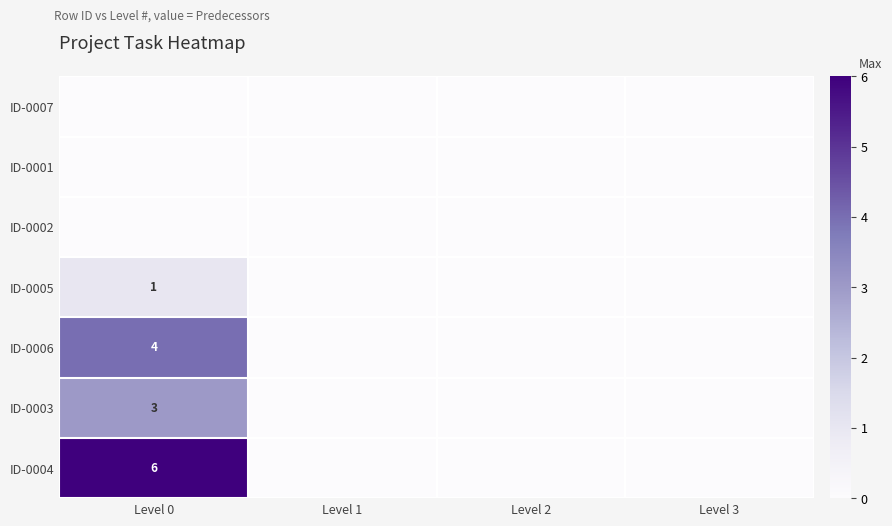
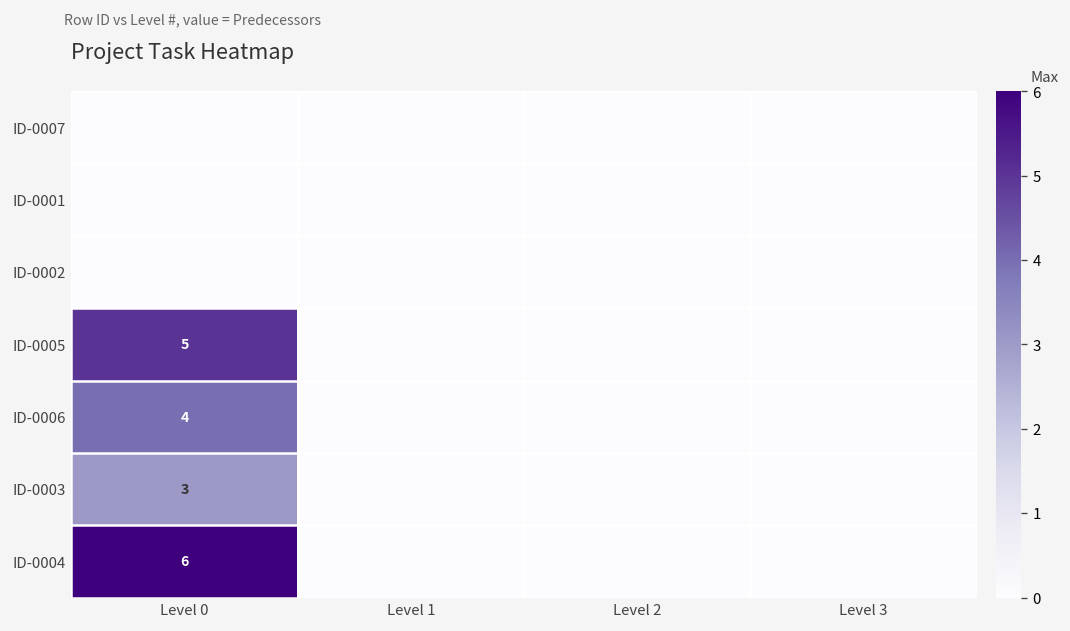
ID-0005, Level 0: 1 -> 5
